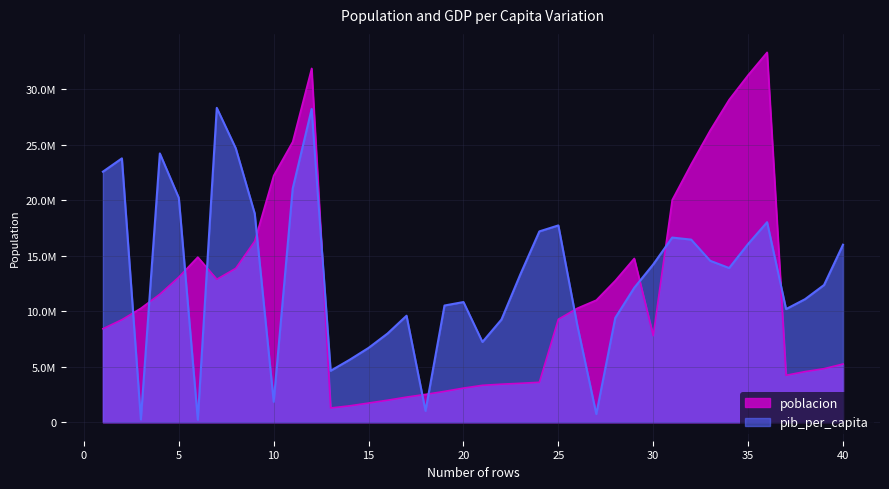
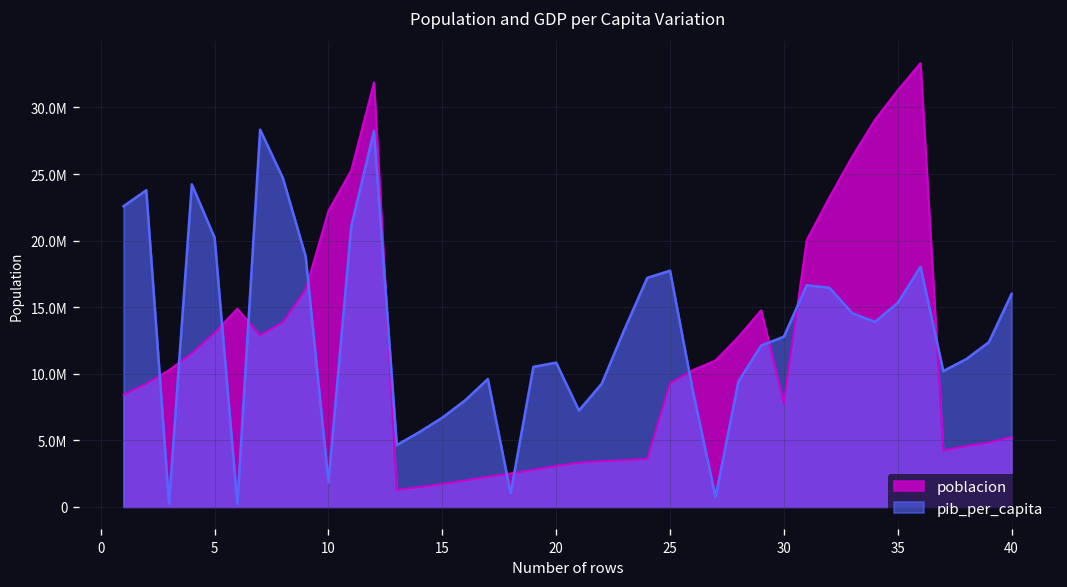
pib_per_capita, 30: 14200000 -> 12800000
pib_per_capita, 35: 16100000 -> 15300000
